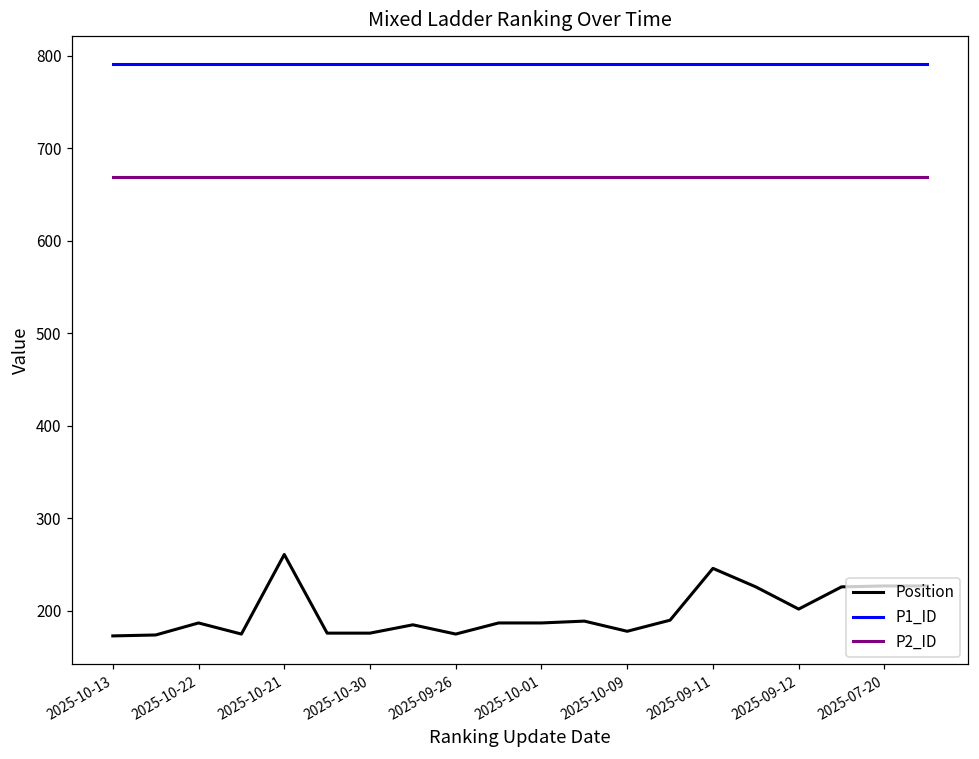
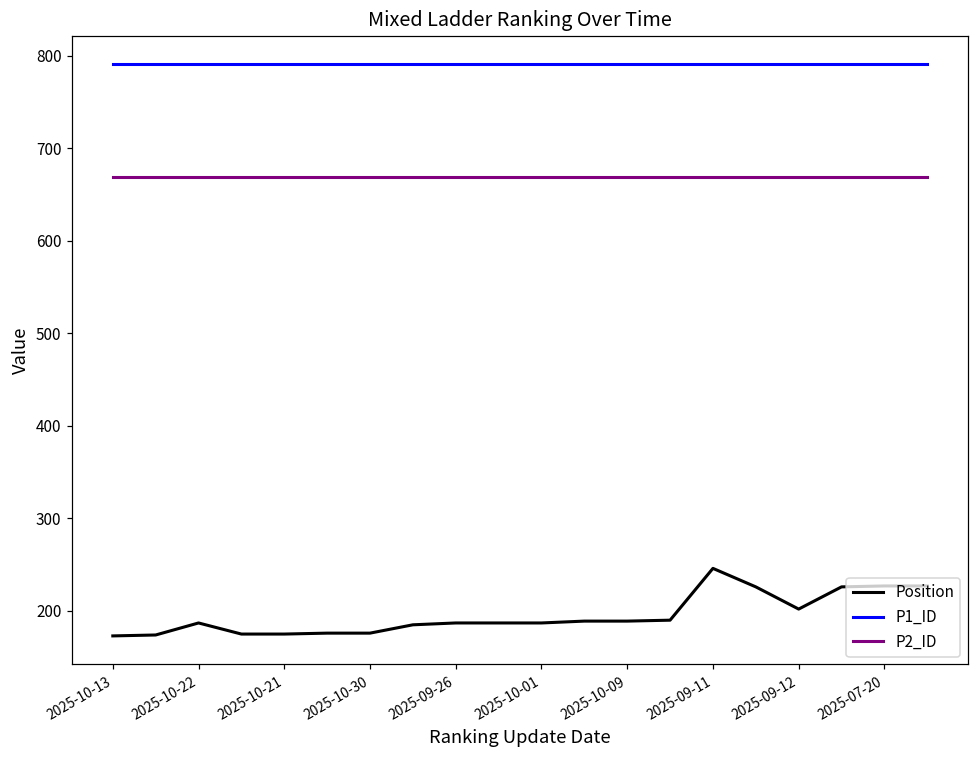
Position, 2025-10-21: 260 -> 180
Position, 2025-09-26: 180 -> 190
Position, 2025-10-09: 180 -> 190
